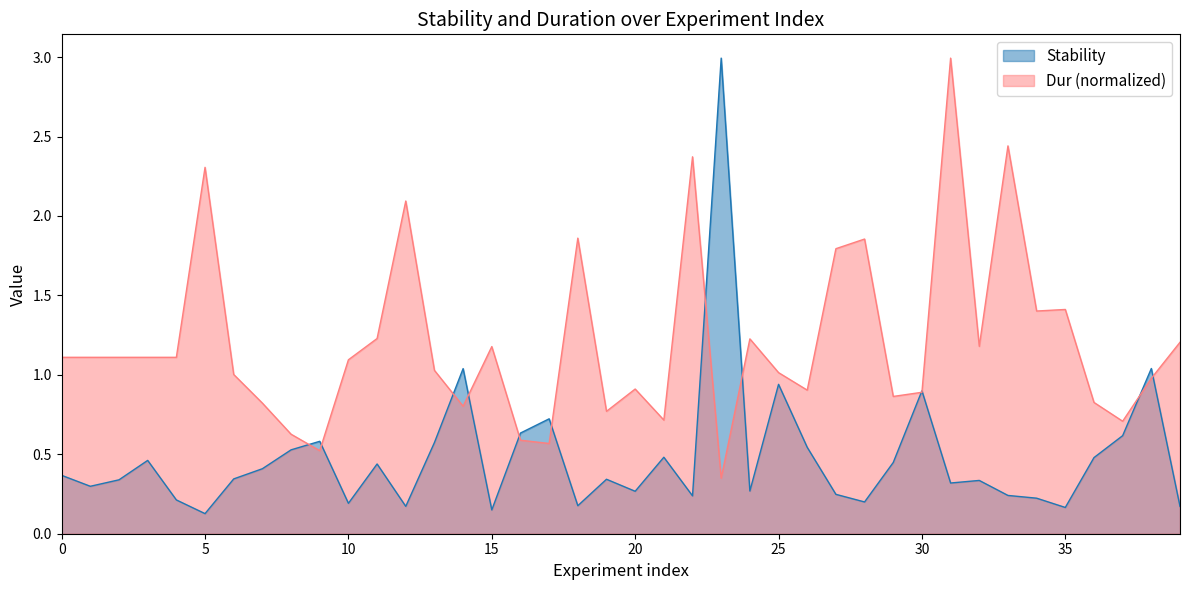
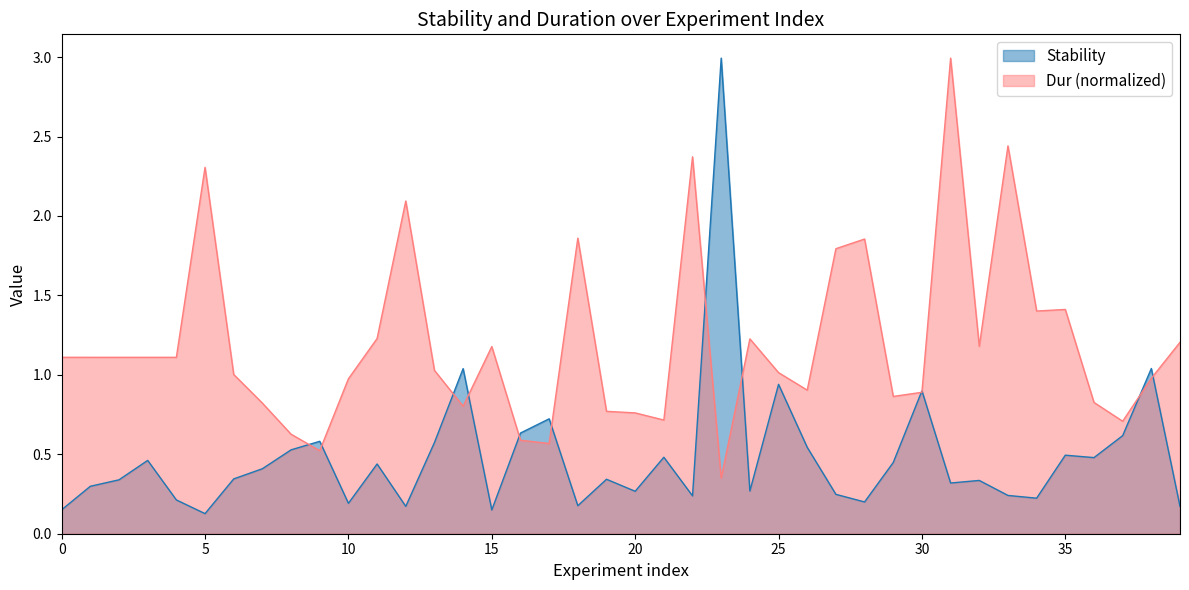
Stability, 0: 0.37 -> 0.15
Dur (normalized), 10: 1.09 -> 0.98
Dur (normalized), 20: 0.91 -> 0.76
Stability, 35: 0.17 -> 0.49
